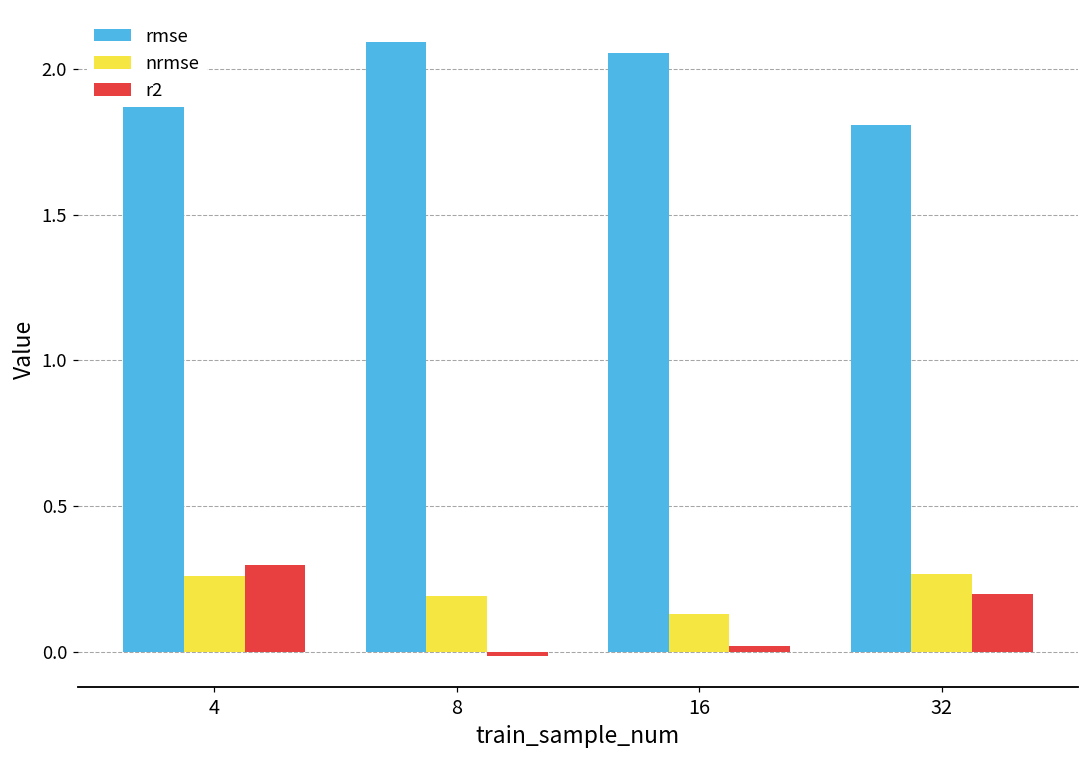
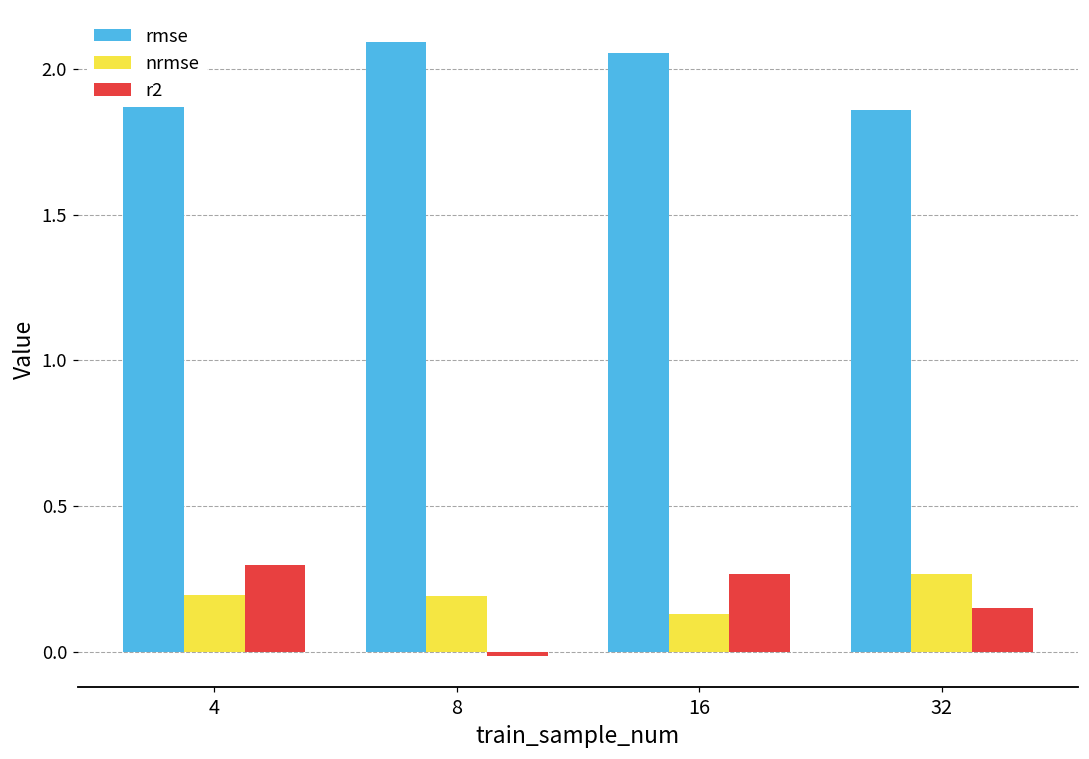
nrmse, 4: 0.26 -> 0.19
r2, 16: 0.02 -> 0.27
rmse, 32: 1.81 -> 1.86
r2, 32: 0.20 -> 0.15
